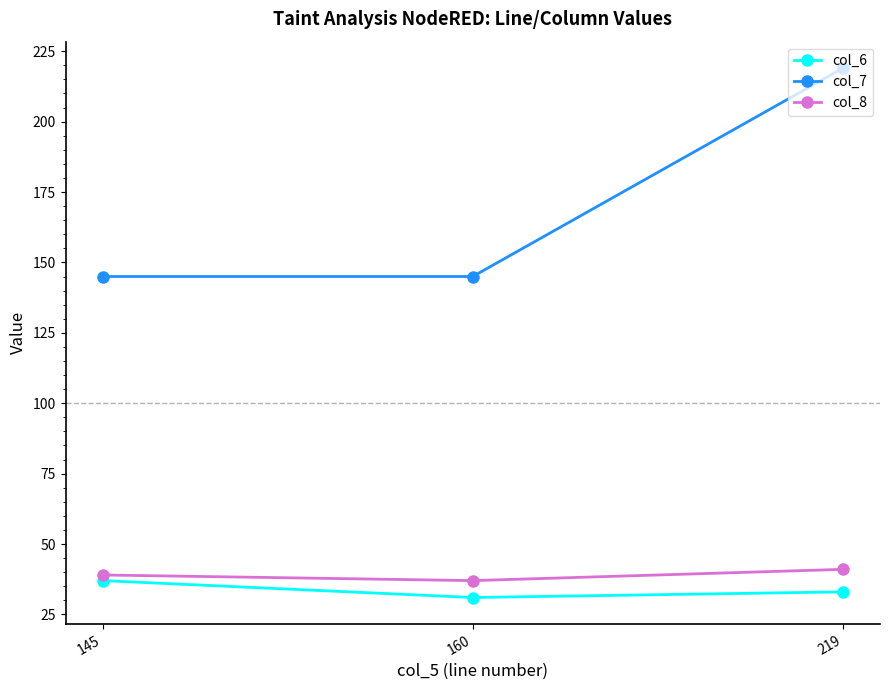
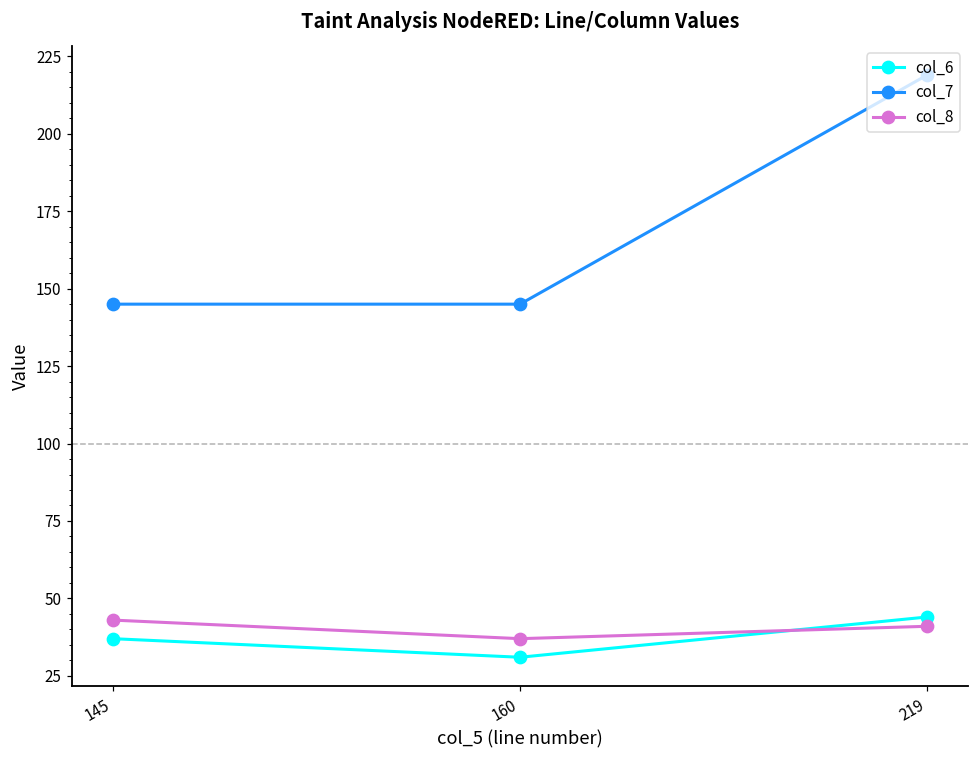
col_8, 145: 39 -> 43
col_6, 219: 33 -> 44
